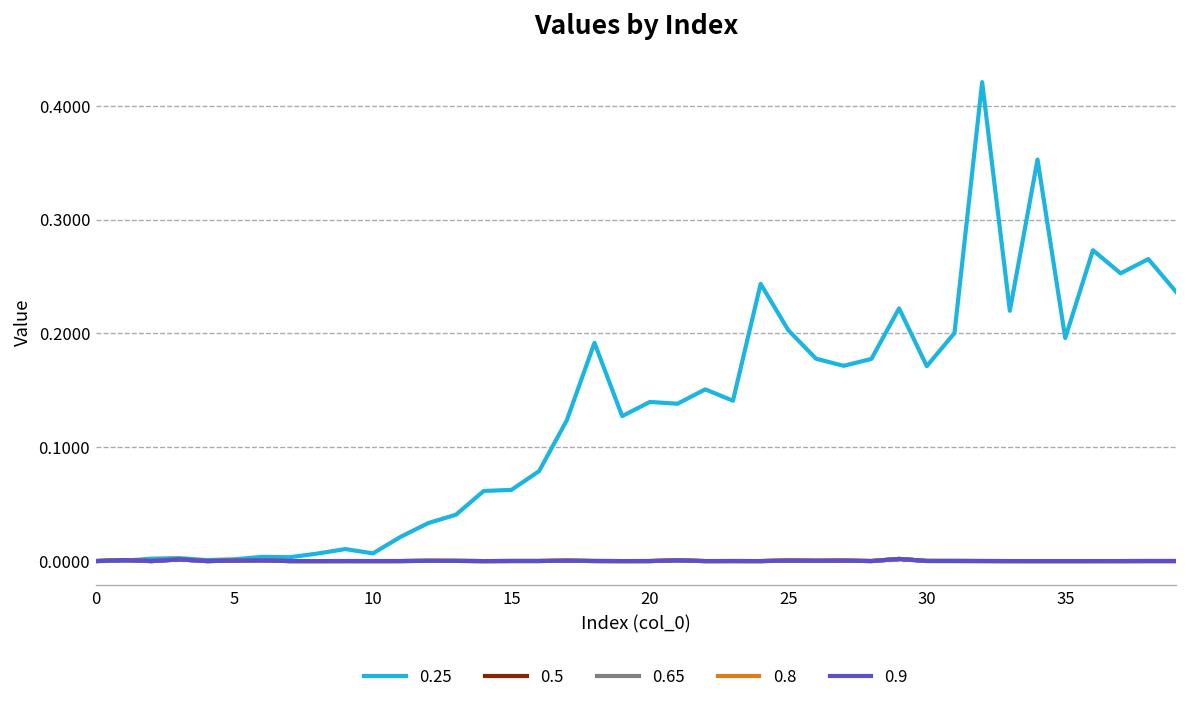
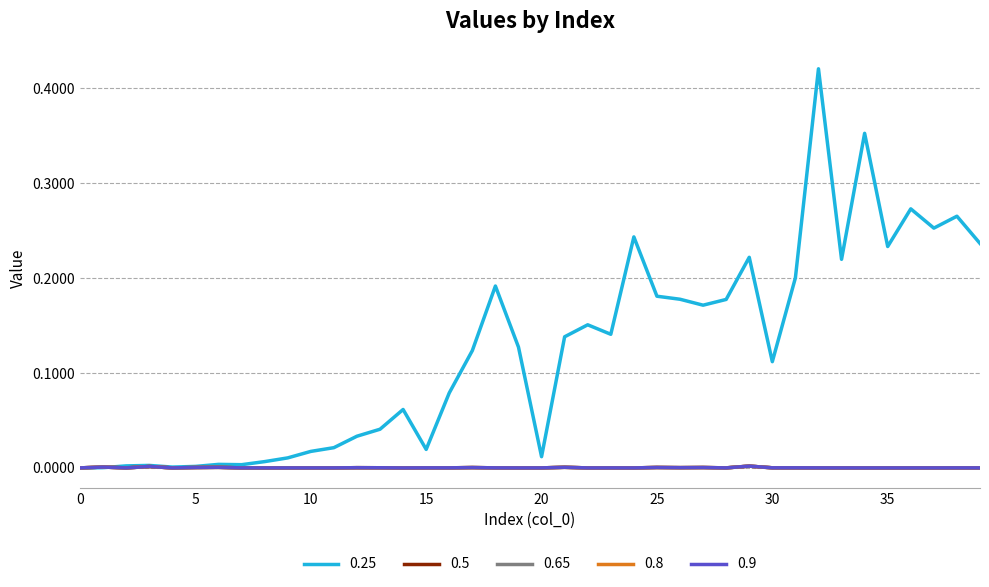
0.25, 10: 0.01 -> 0.02
0.25, 15: 0.06 -> 0.02
0.25, 20: 0.14 -> 0.01
0.25, 25: 0.20 -> 0.18
0.25, 30: 0.17 -> 0.11
0.25, 35: 0.20 -> 0.23
